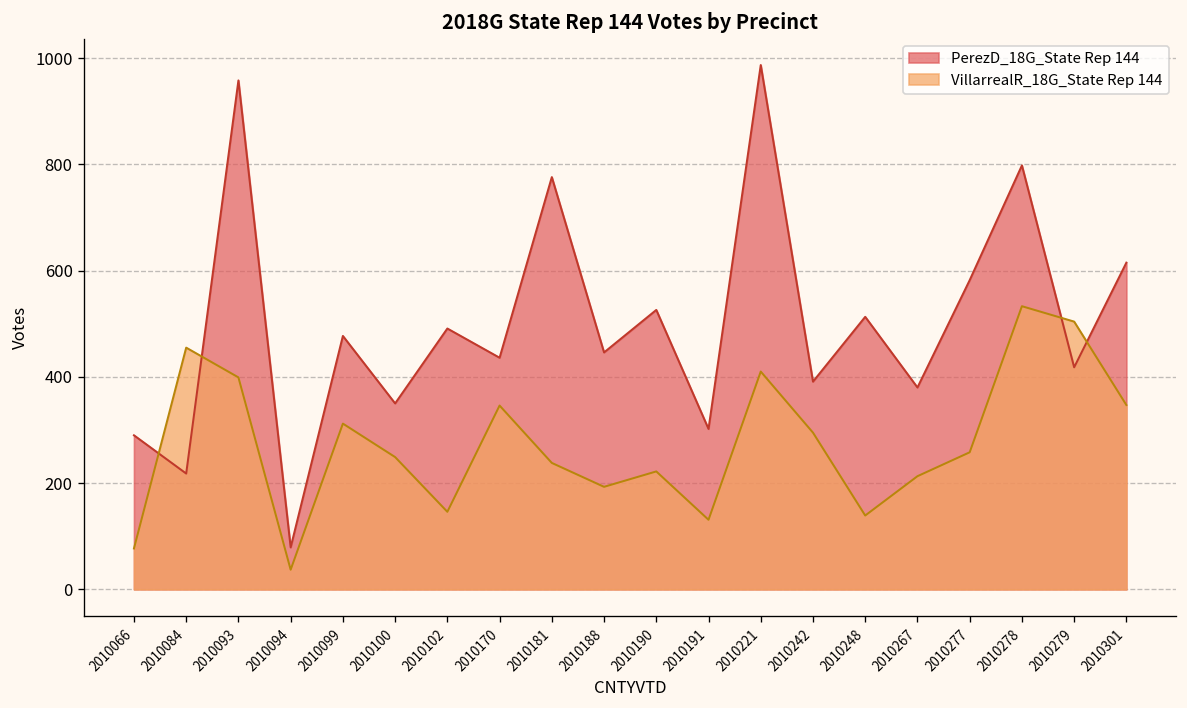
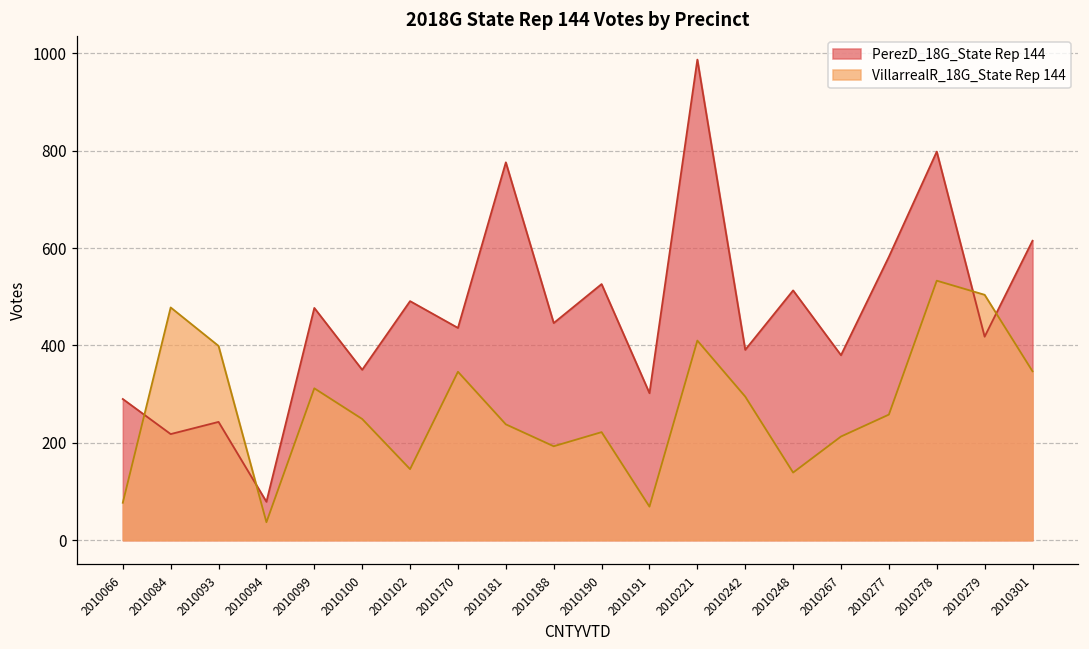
VillarrealR_18G_State Rep 144, 2010084: 460 -> 480
PerezD_18G_State Rep 144, 2010093: 960 -> 240
VillarrealR_18G_State Rep 144, 2010191: 130 -> 70
